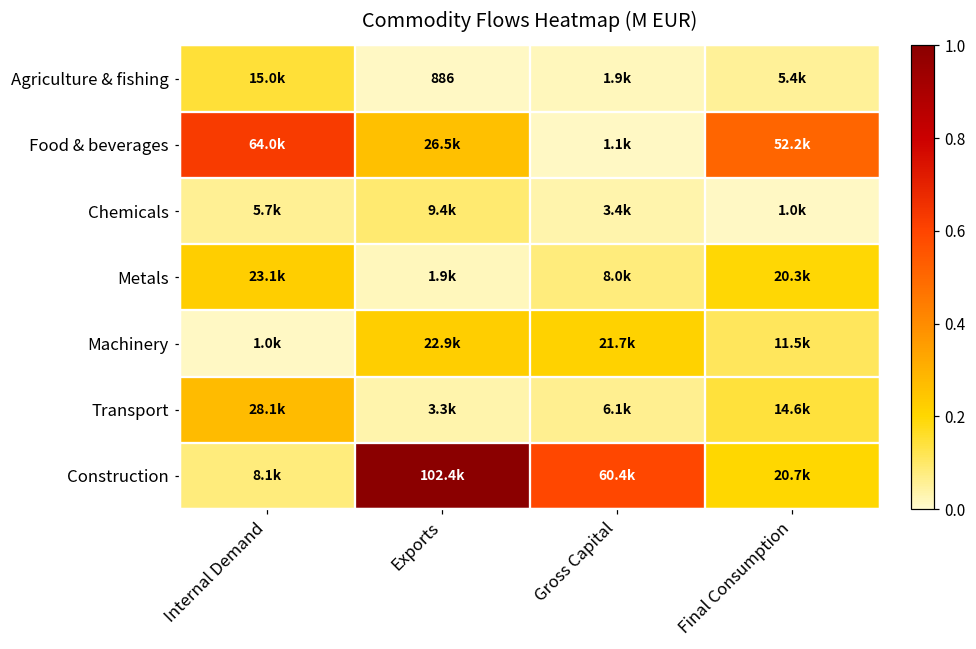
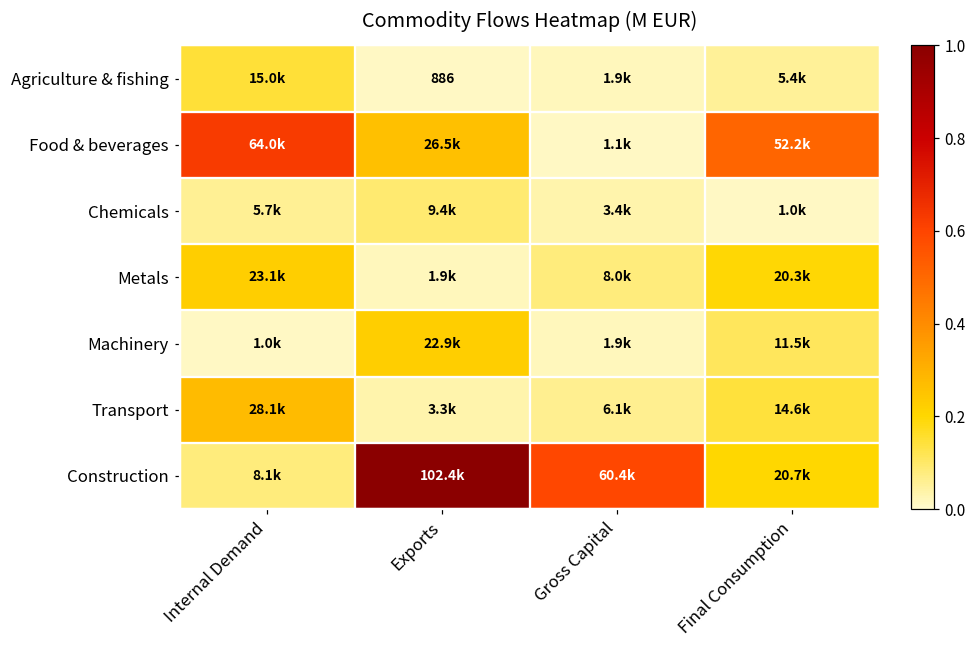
Machinery, Gross Capital: 21.7k -> 1.9k
